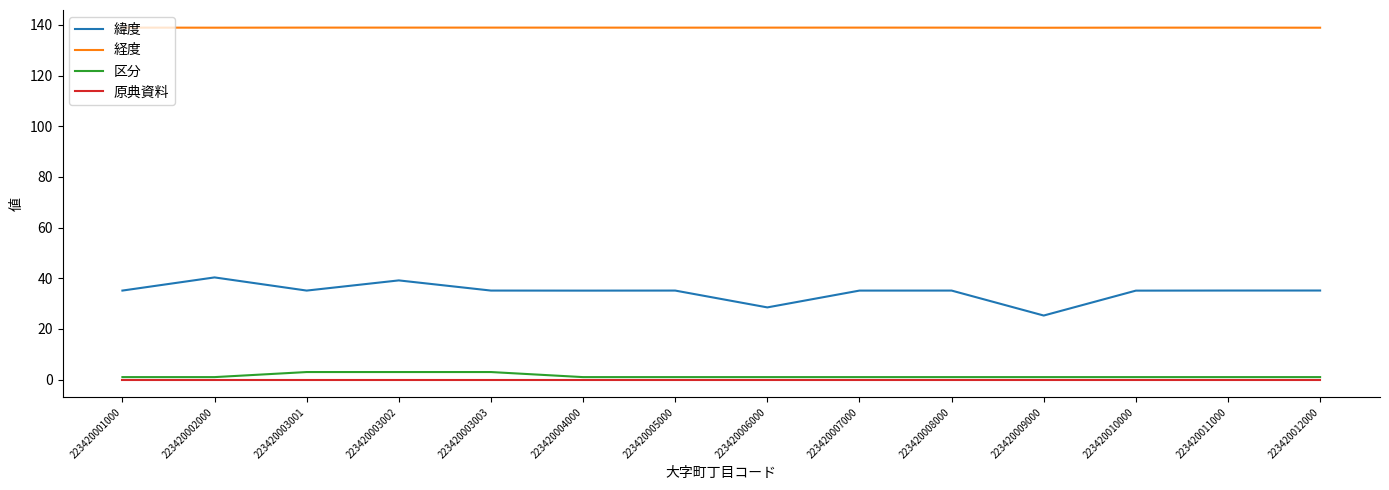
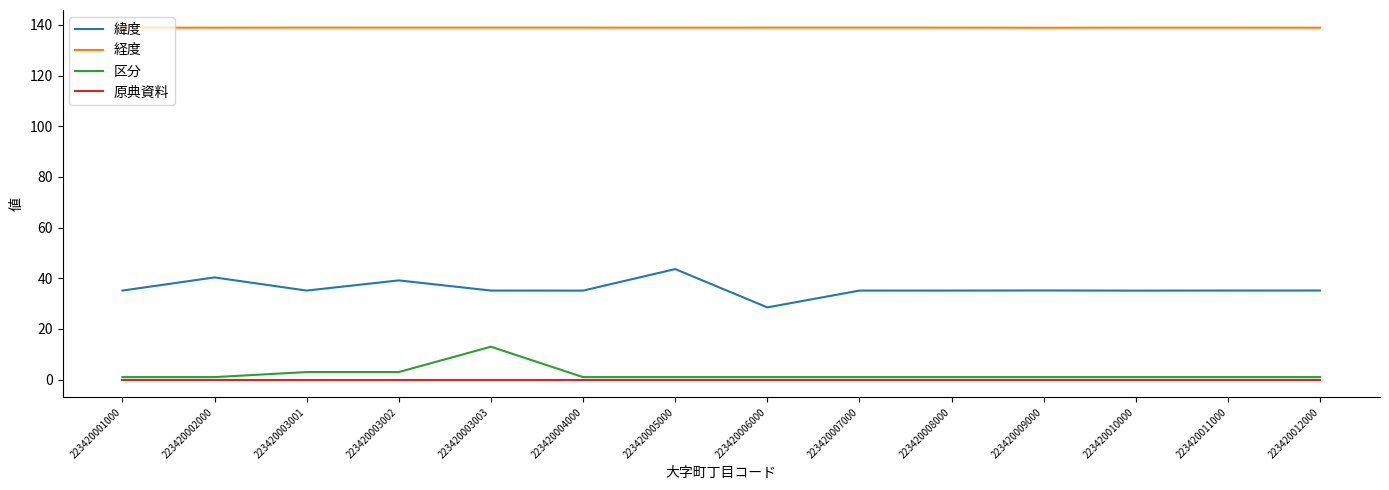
区分, 223420003003: 3 -> 13
緯度, 223420005000: 35 -> 44
緯度, 223420009000: 25 -> 35
